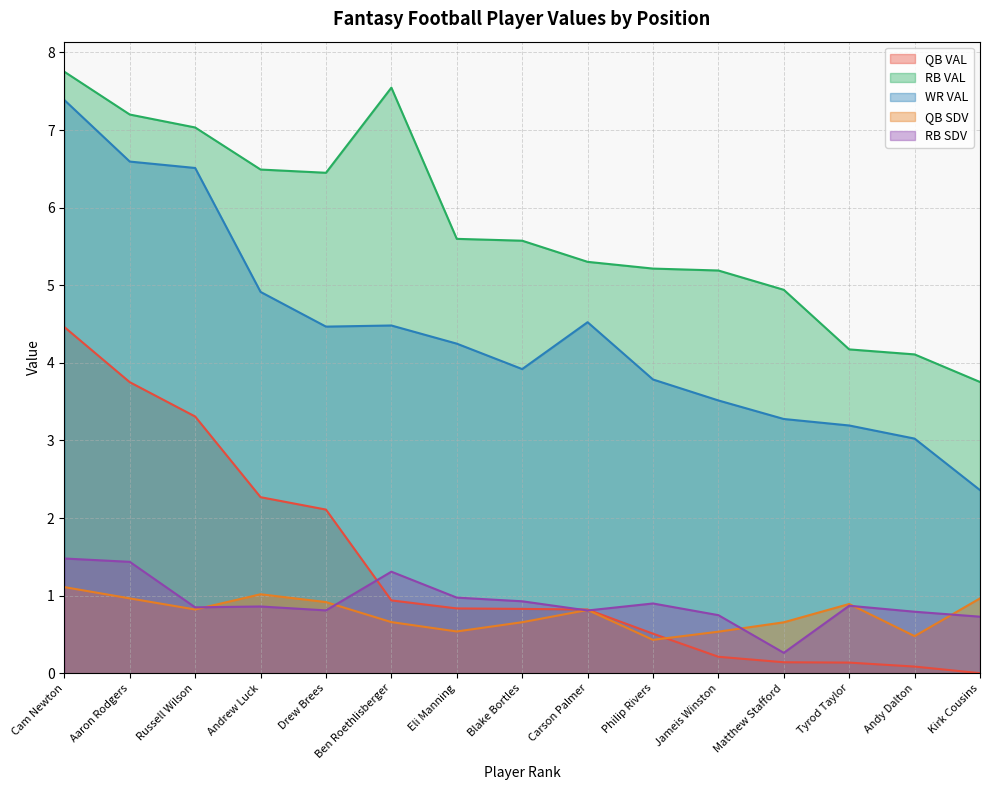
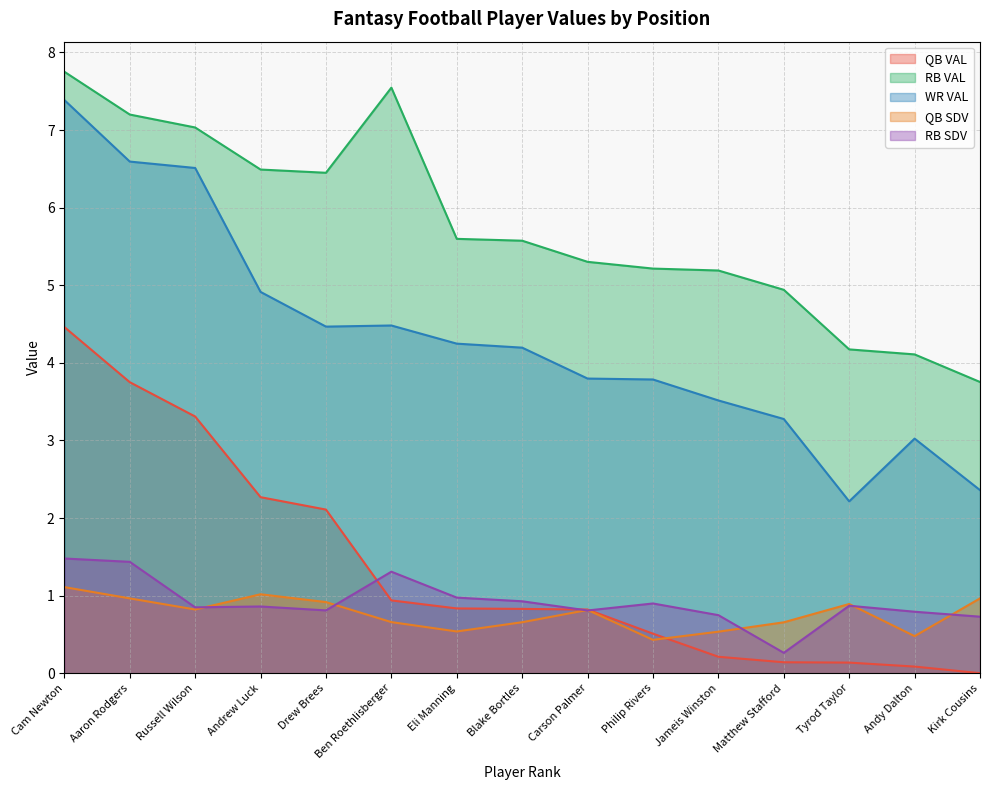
WR VAL, Blake Bortles: 3.9 -> 4.2
WR VAL, Carson Palmer: 4.5 -> 3.8
WR VAL, Tyrod Taylor: 3.2 -> 2.2
